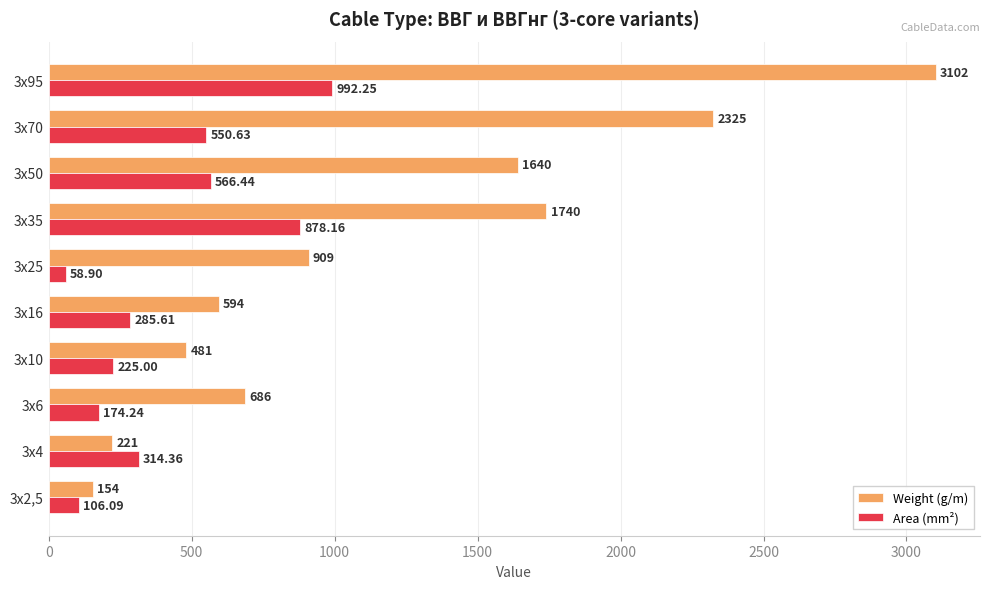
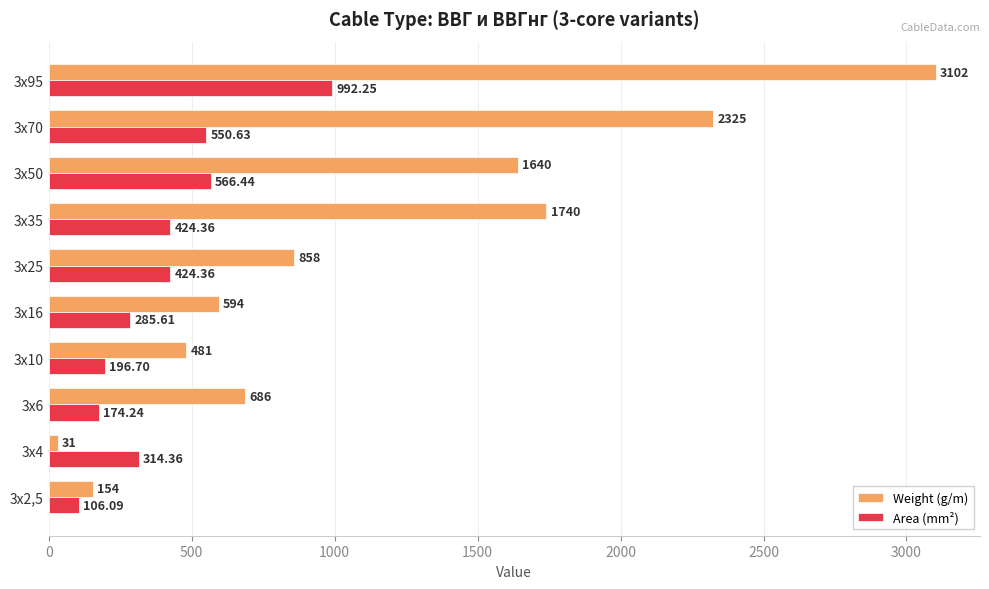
Area (mm²), 3х35: 878.16 -> 424.36
Weight (g/m), 3х25: 909 -> 858
Area (mm²), 3х25: 58.90 -> 424.36
Area (mm²), 3х10: 225.00 -> 196.70
Weight (g/m), 3х4: 221 -> 31
